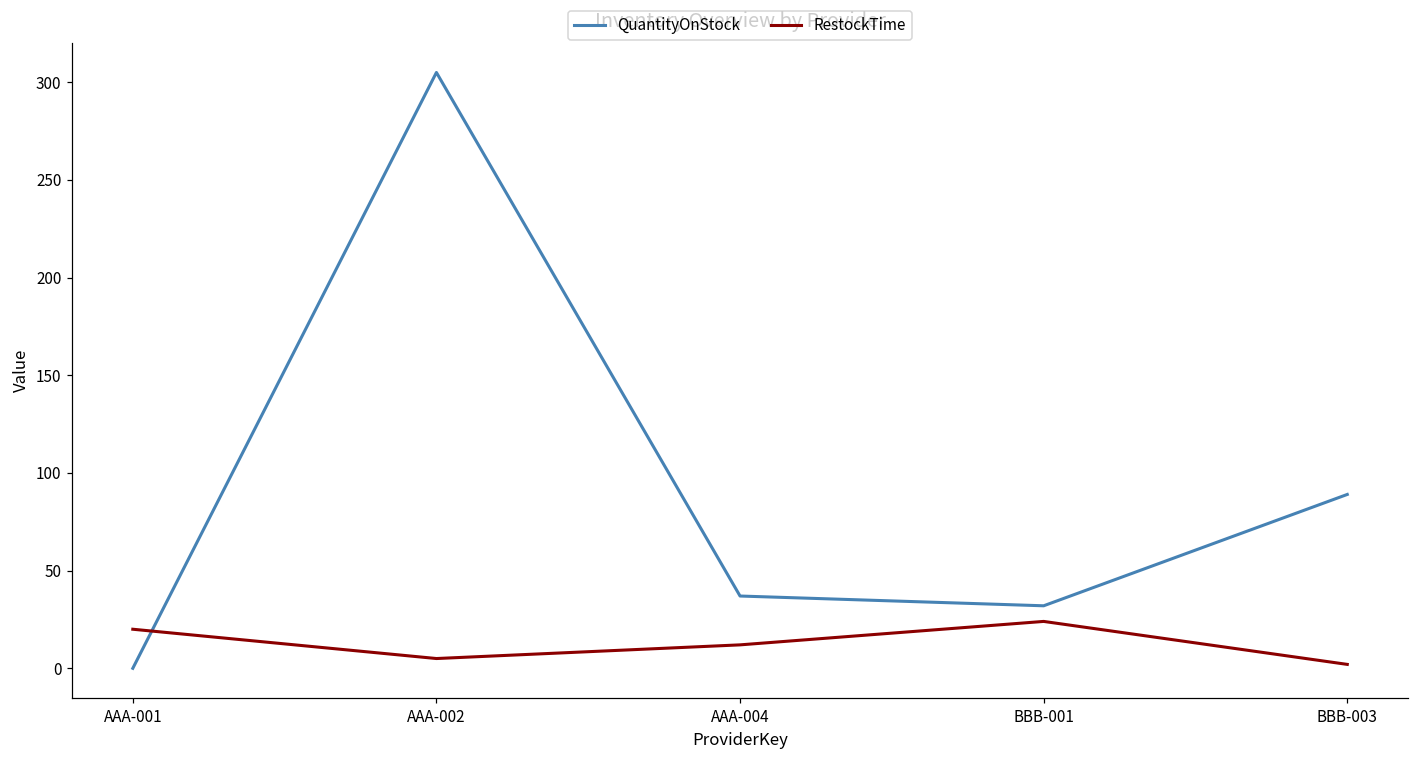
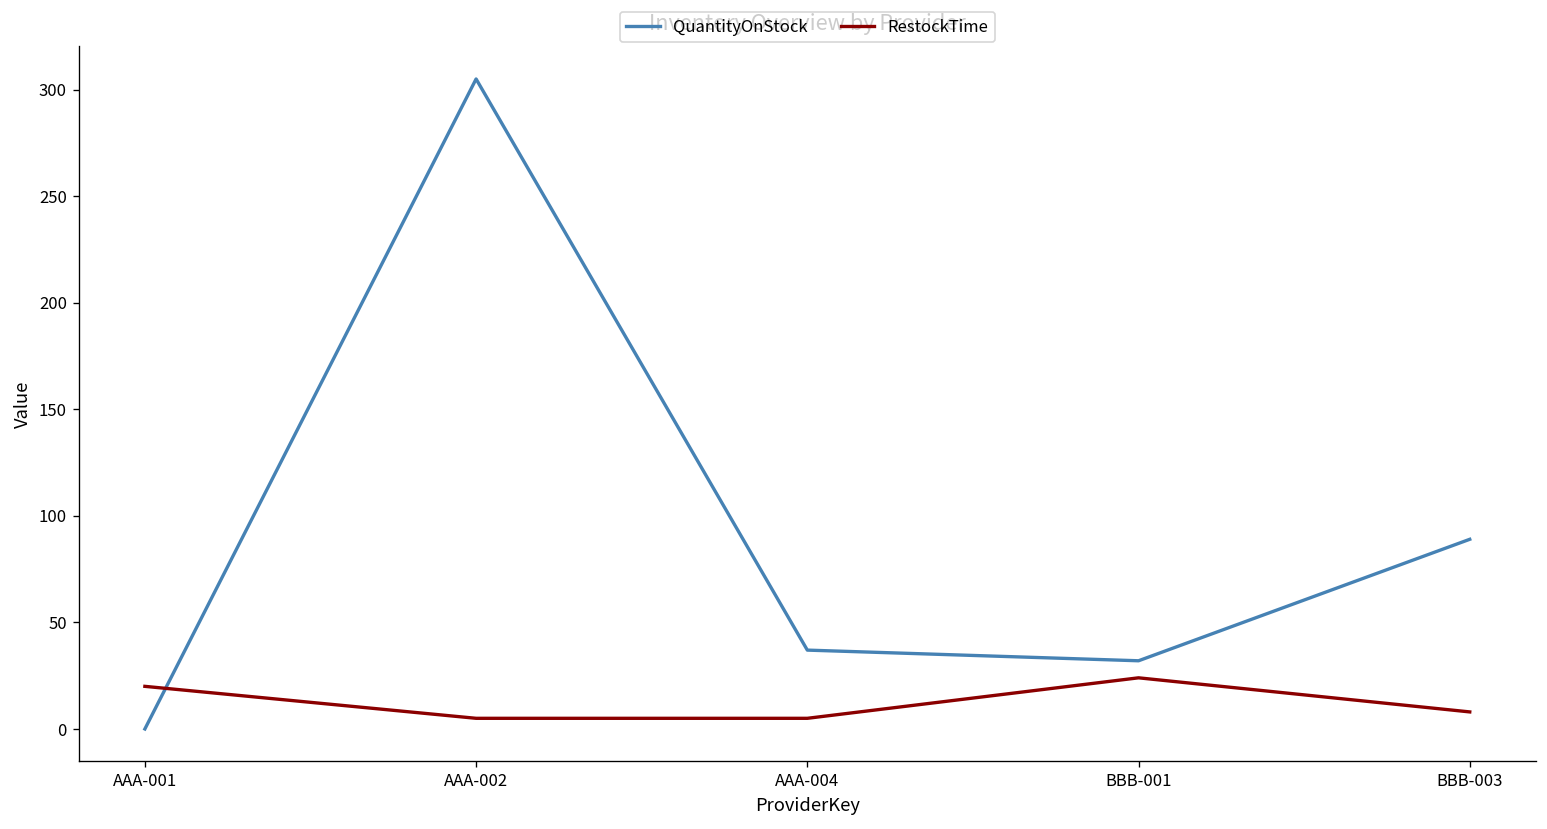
RestockTime, AAA-004: 12 -> 5
RestockTime, BBB-003: 2 -> 8
